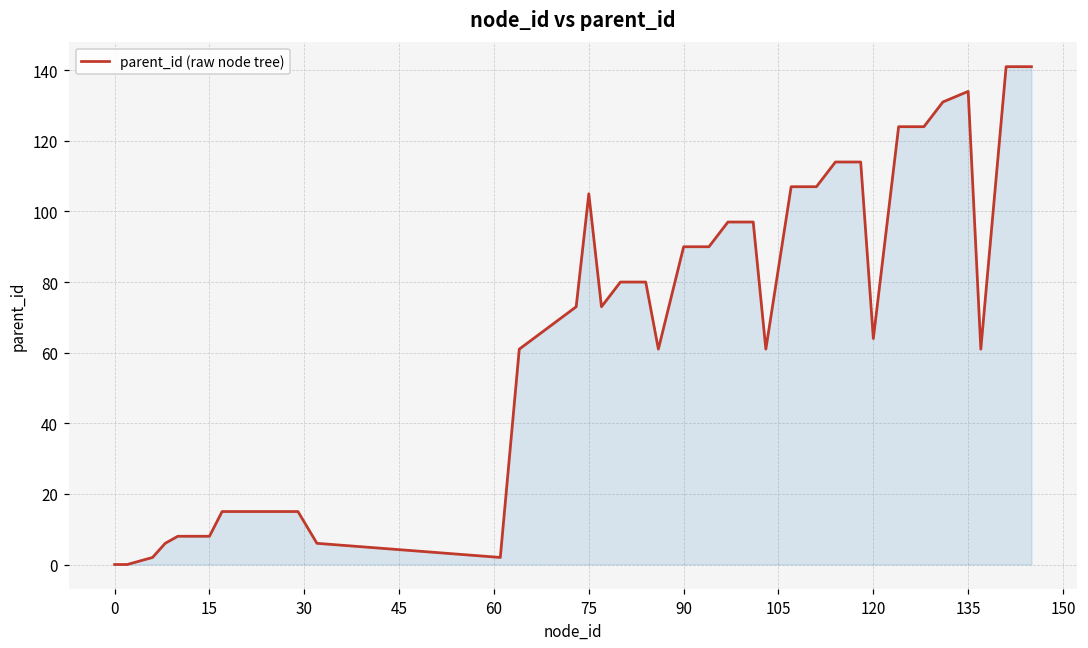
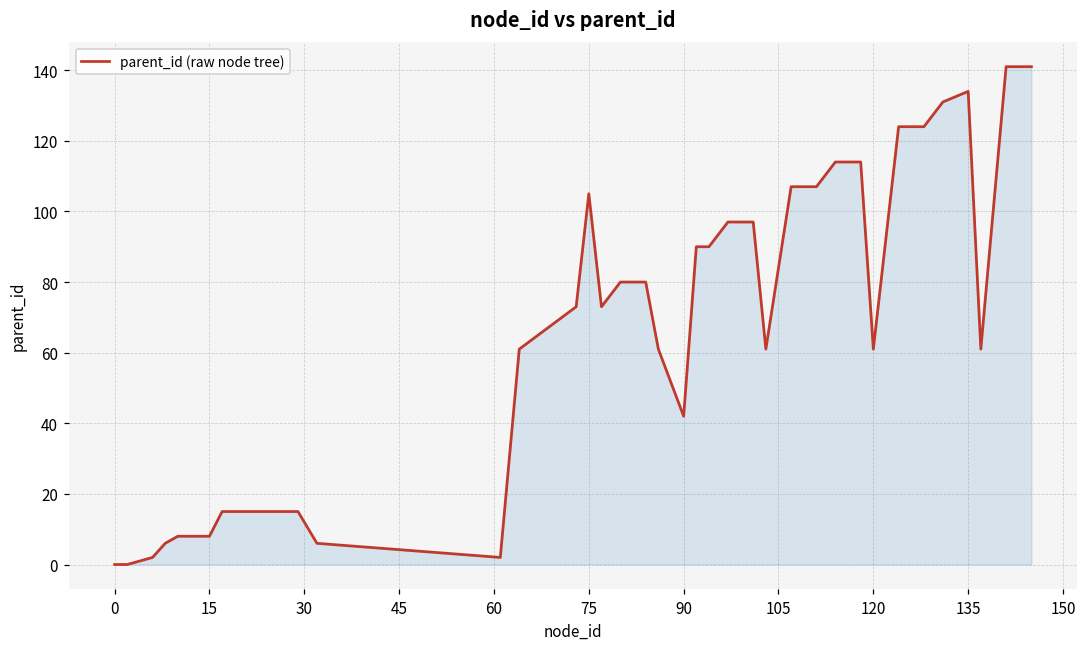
90: 90 -> 42
120: 64 -> 61
